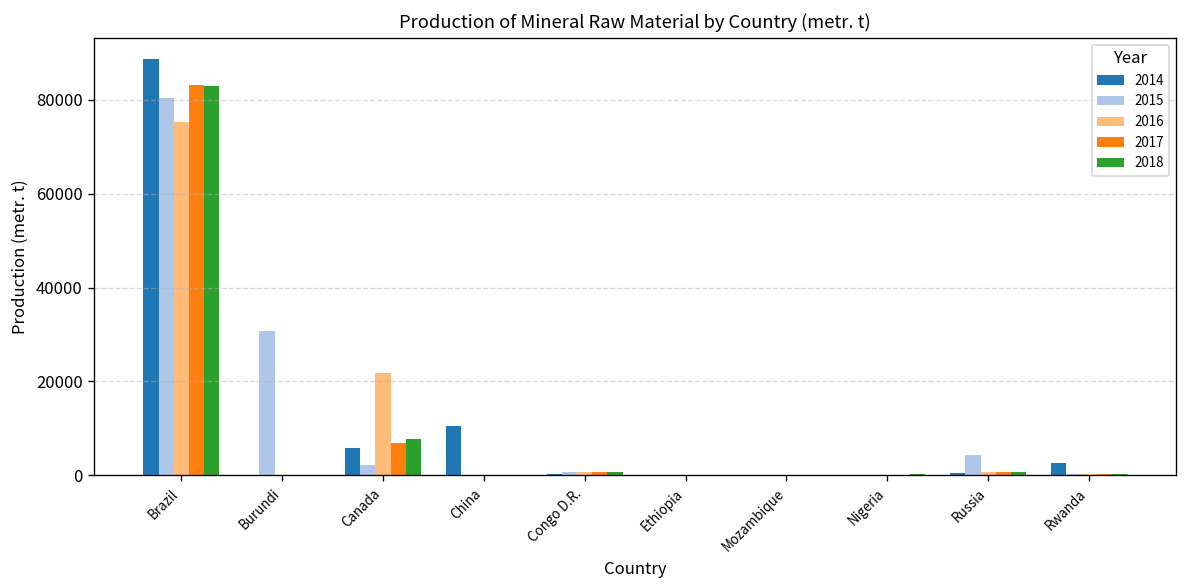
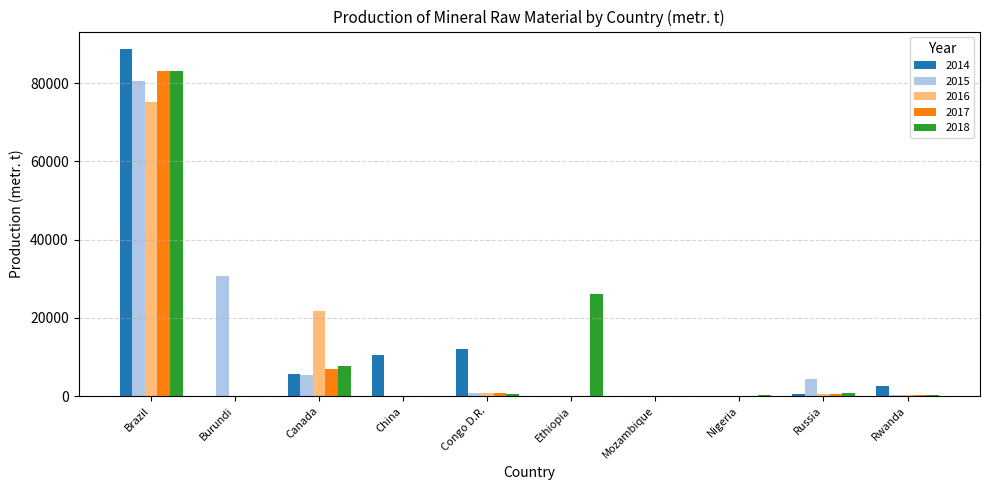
2015, Canada: 2000 -> 5000
2014, Congo D.R.: 0 -> 12000
2018, Ethiopia: 0 -> 26000
